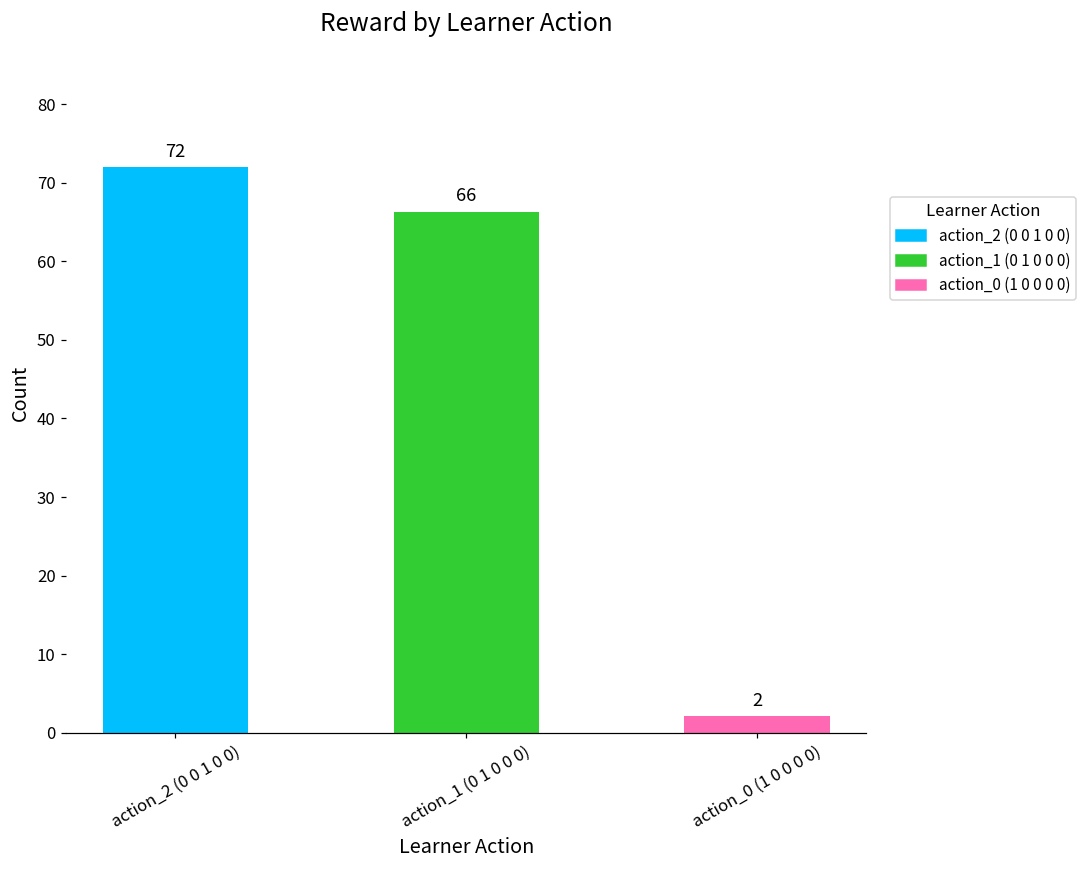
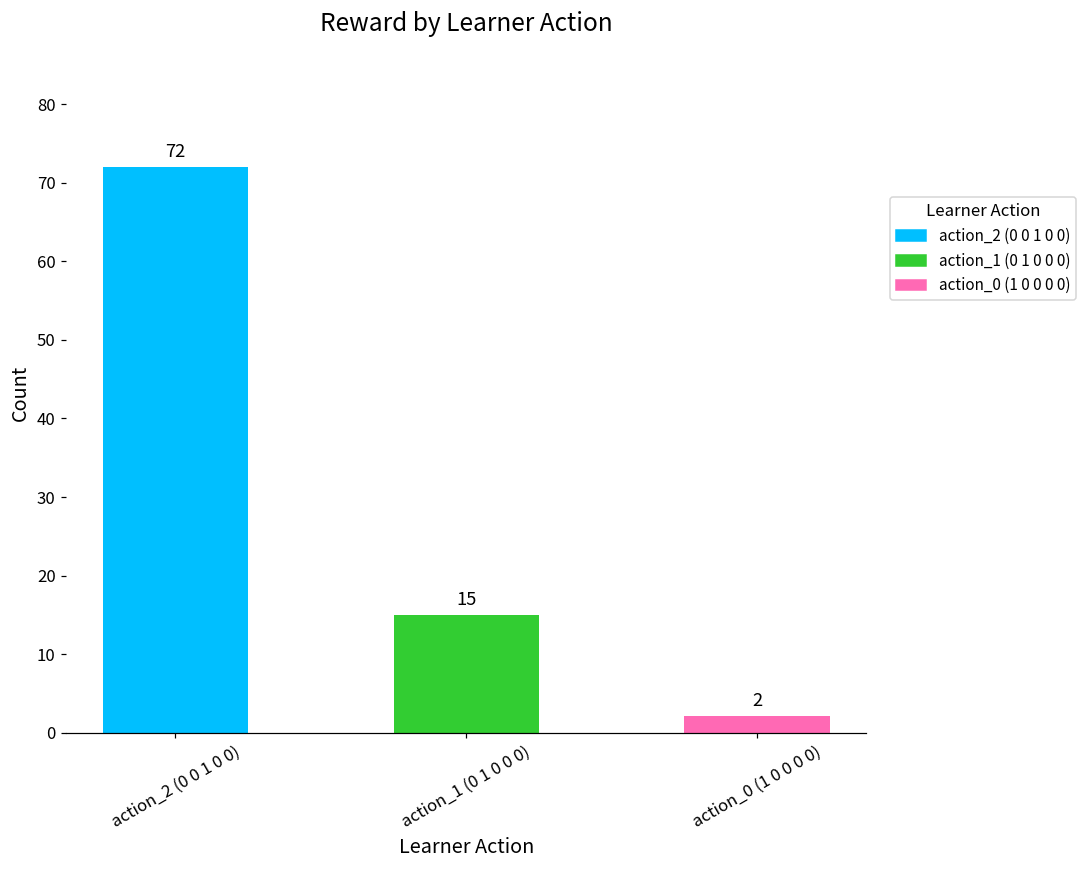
action_1 (0 1 0 0 0): 66 -> 15
